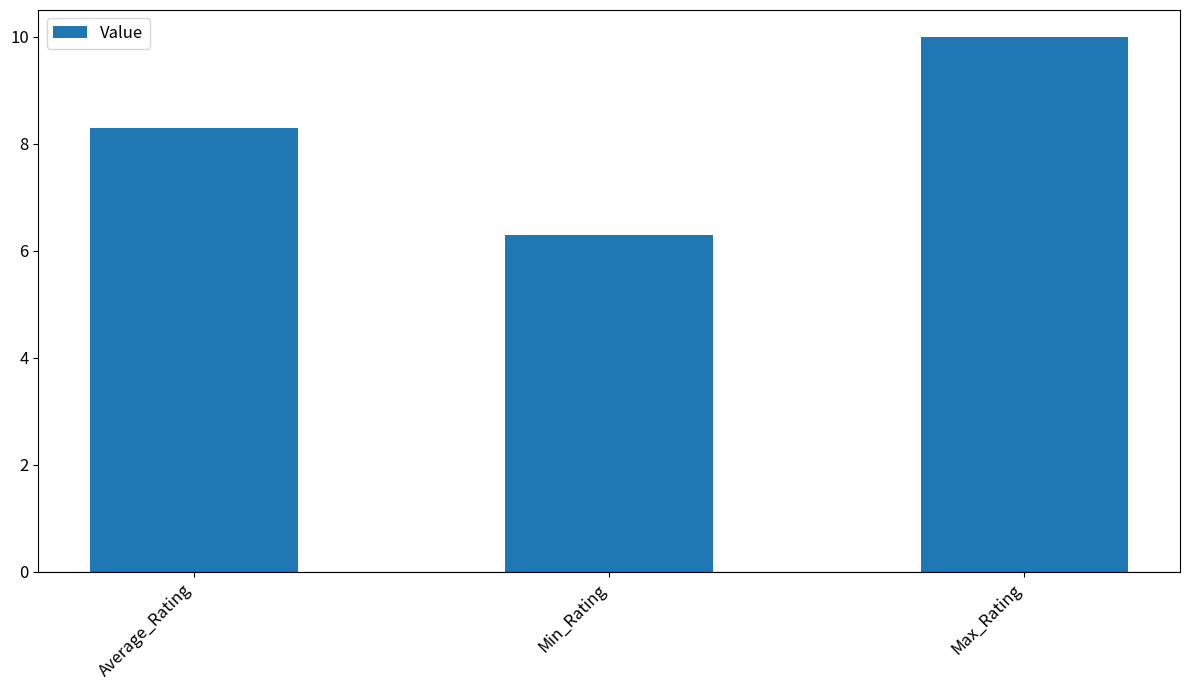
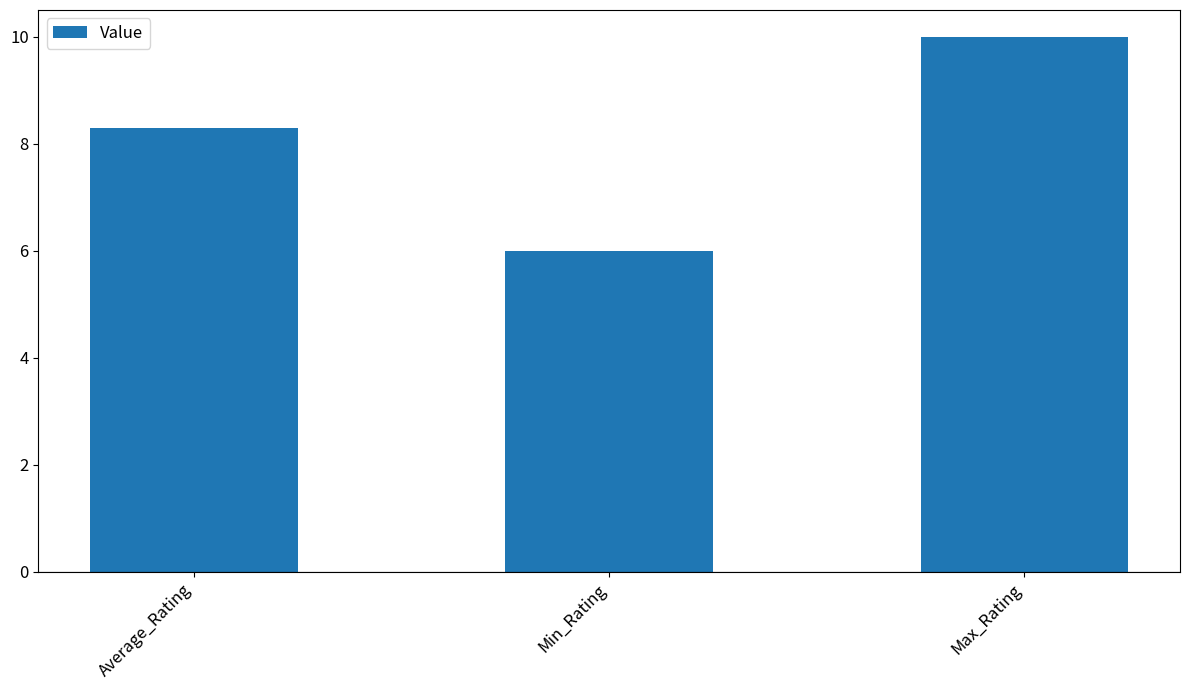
Min_Rating: 6.3 -> 6.0
